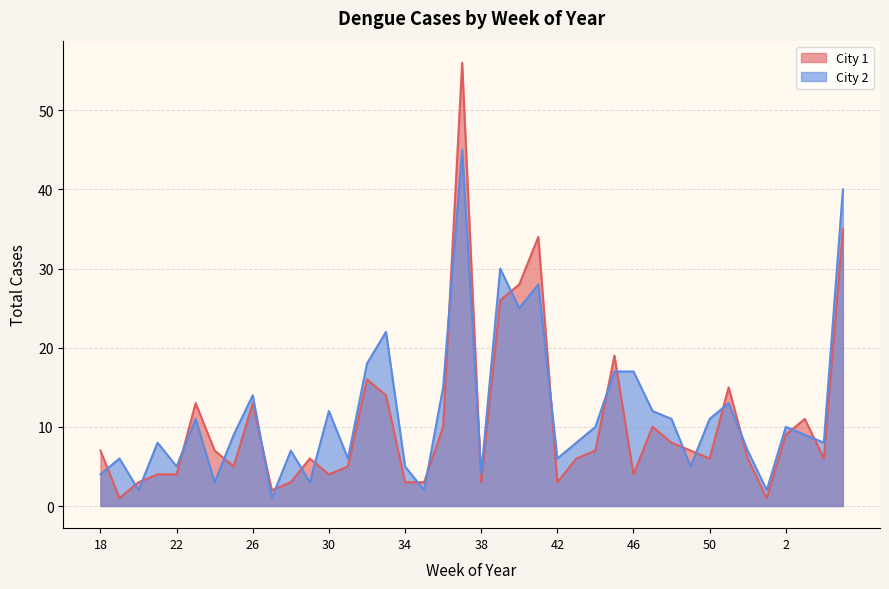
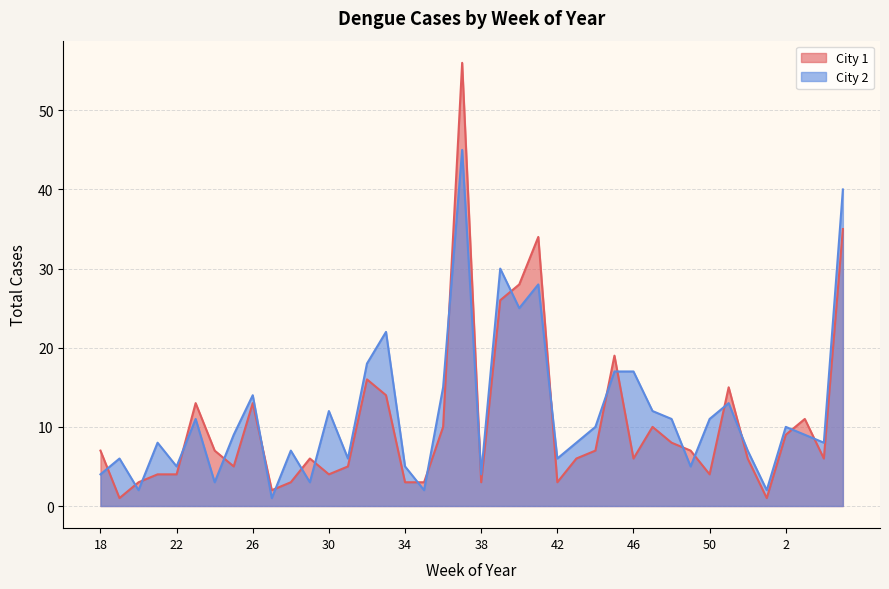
City 1, 46: 4 -> 6
City 1, 50: 6 -> 4
